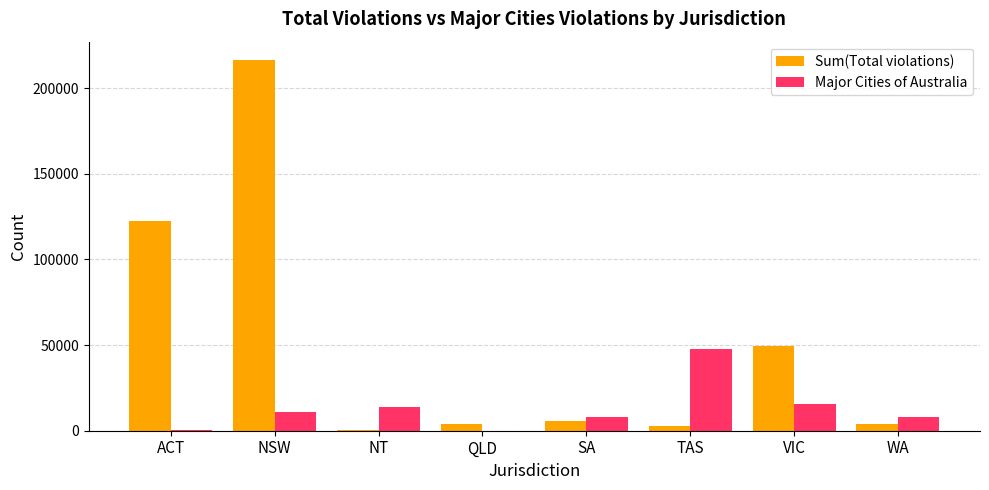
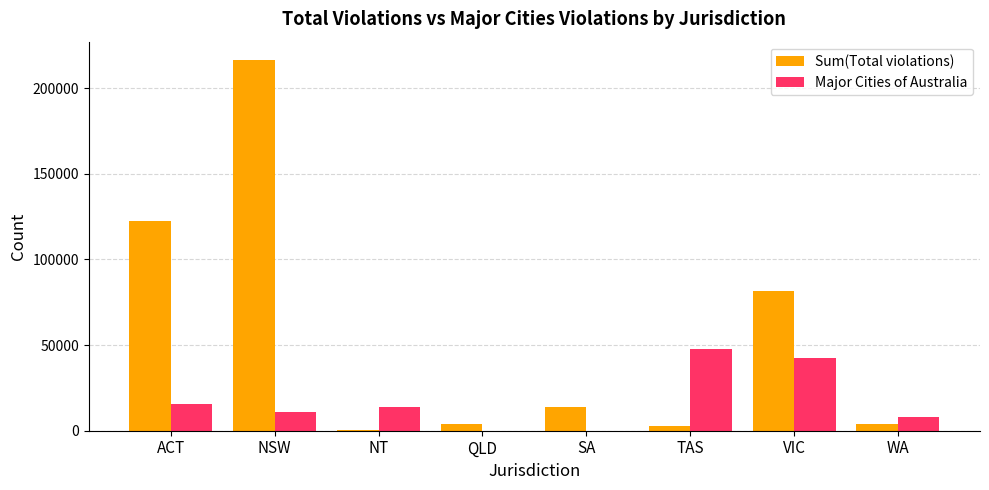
Major Cities of Australia, ACT: 0 -> 16000
Sum(Total violations), SA: 6000 -> 14000
Major Cities of Australia, SA: 8000 -> 0
Sum(Total violations), VIC: 50000 -> 81000
Major Cities of Australia, VIC: 16000 -> 42000
